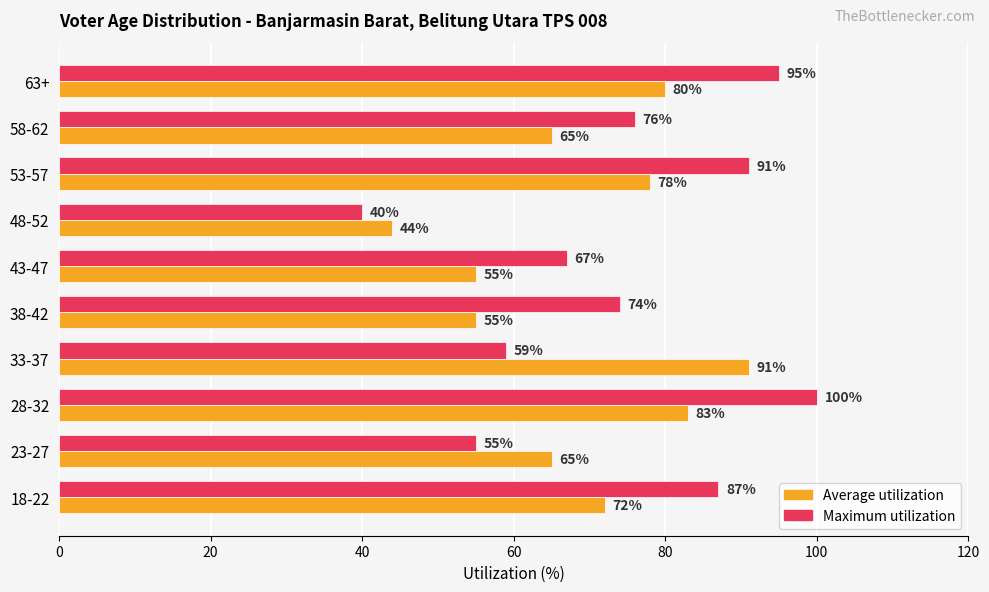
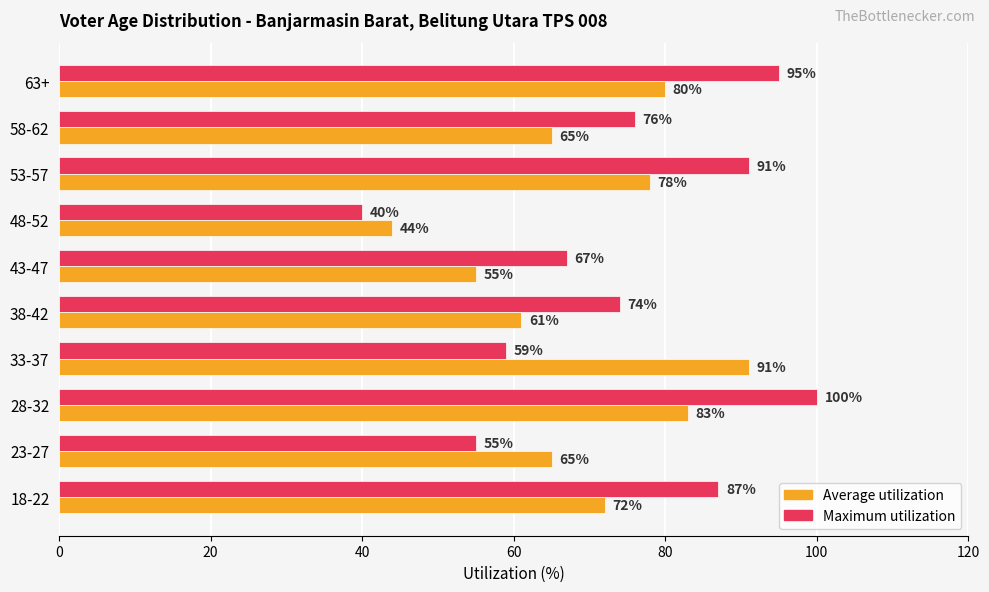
Average utilization, 38-42: 55% -> 61%
